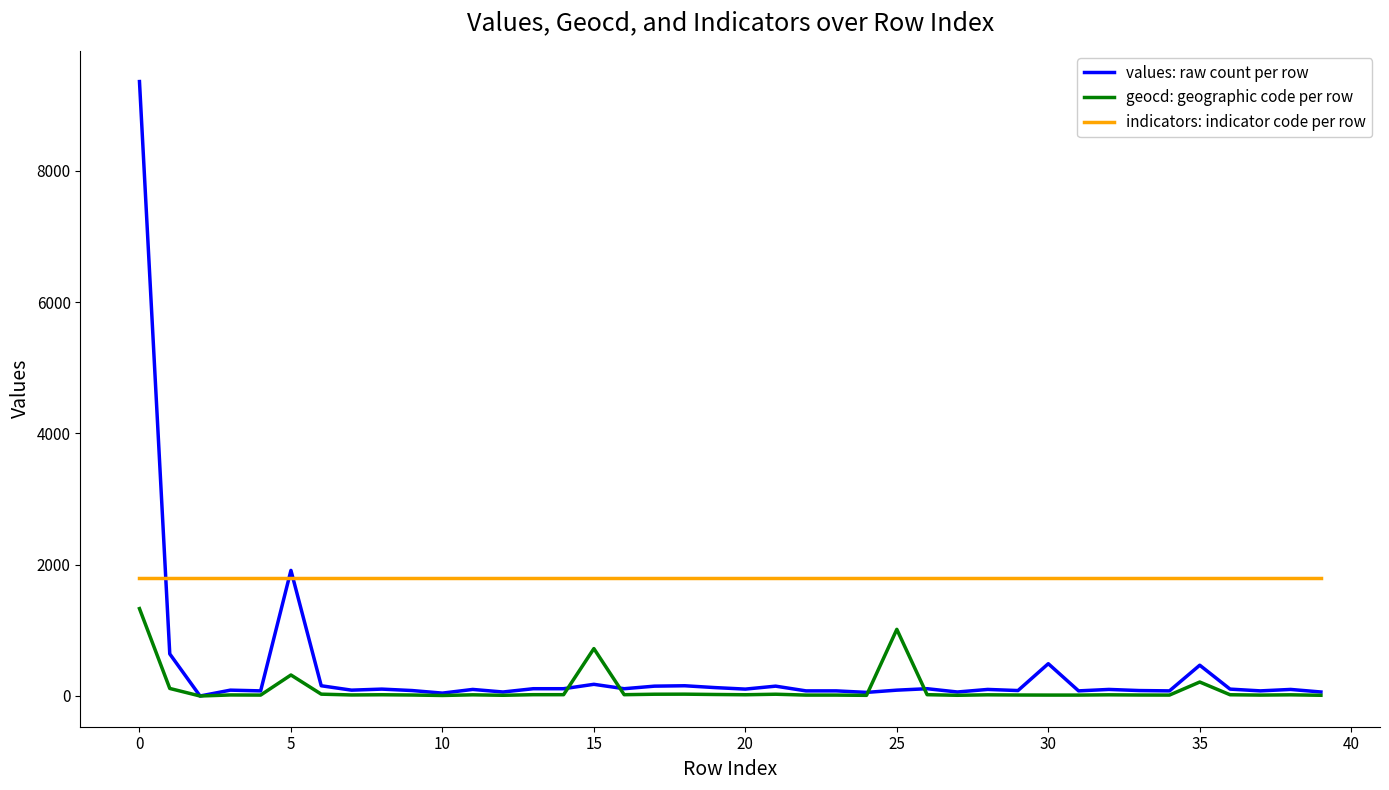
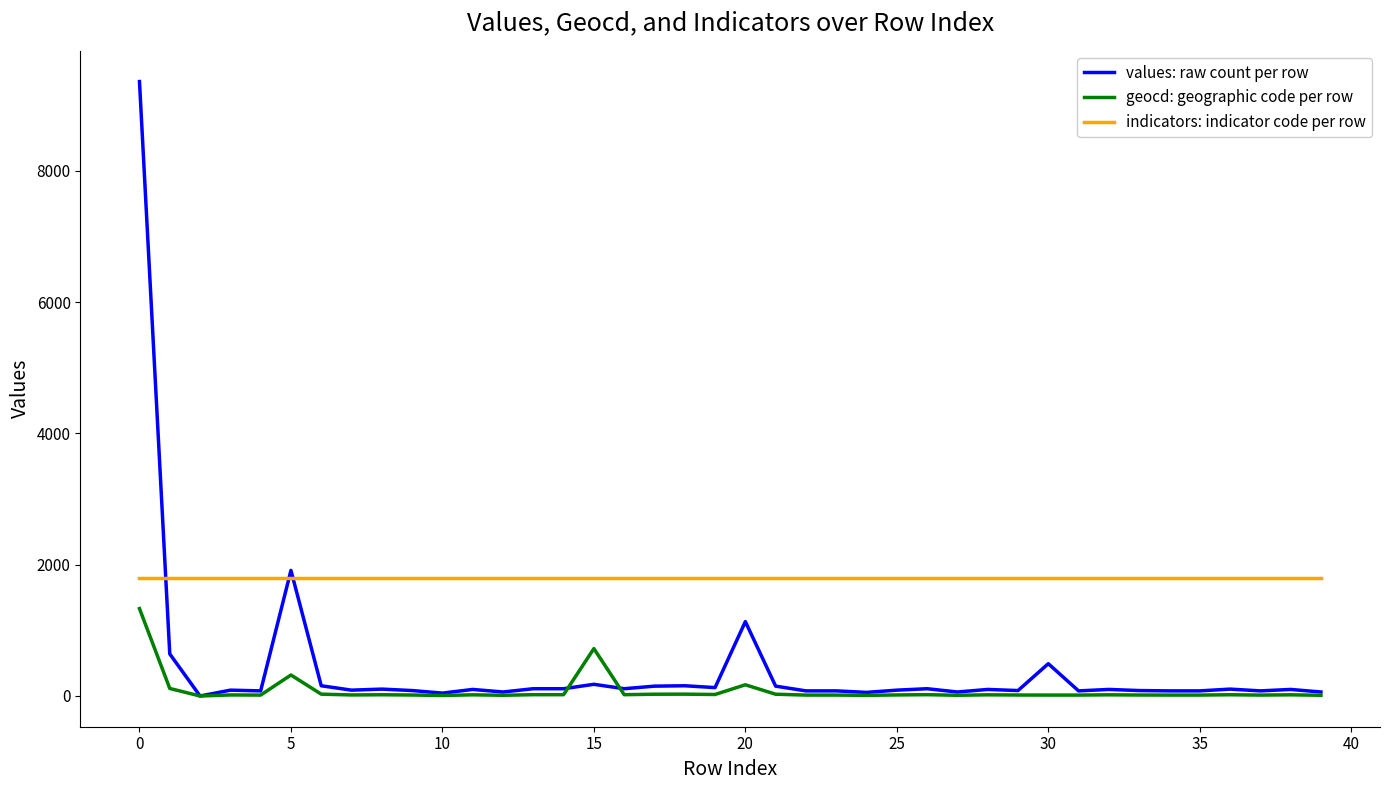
values: raw count per row, 20: 100 -> 1100
geocd: geographic code per row, 20: 0 -> 200
geocd: geographic code per row, 25: 1000 -> 0
values: raw count per row, 35: 500 -> 100
geocd: geographic code per row, 35: 200 -> 0
